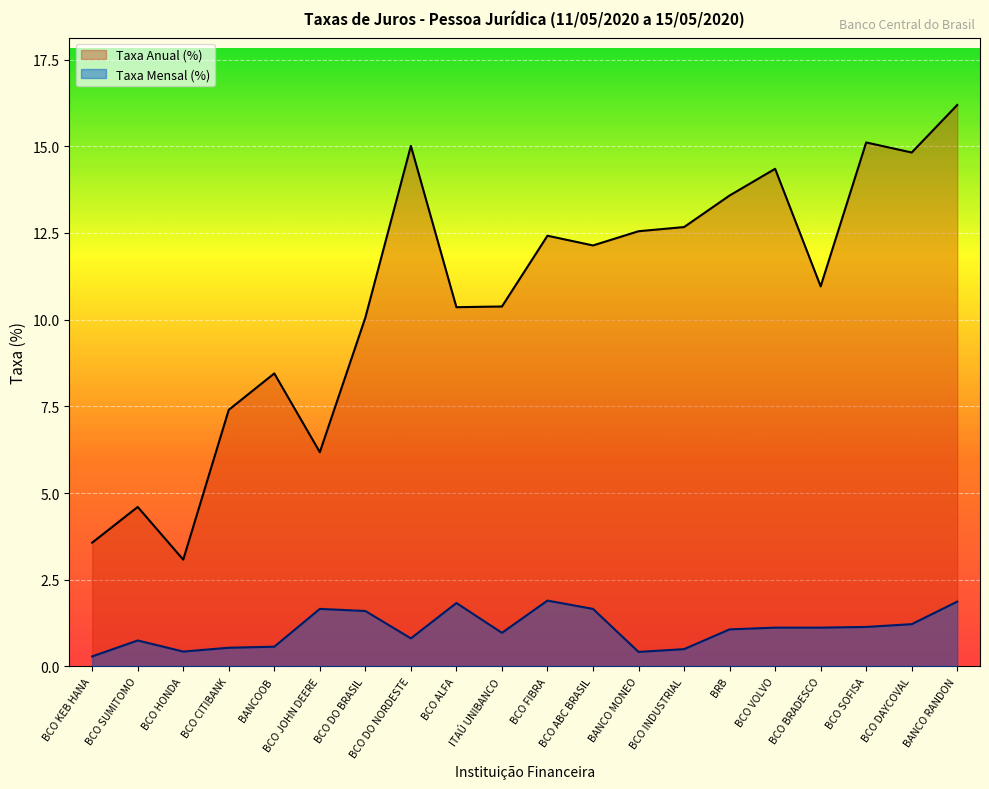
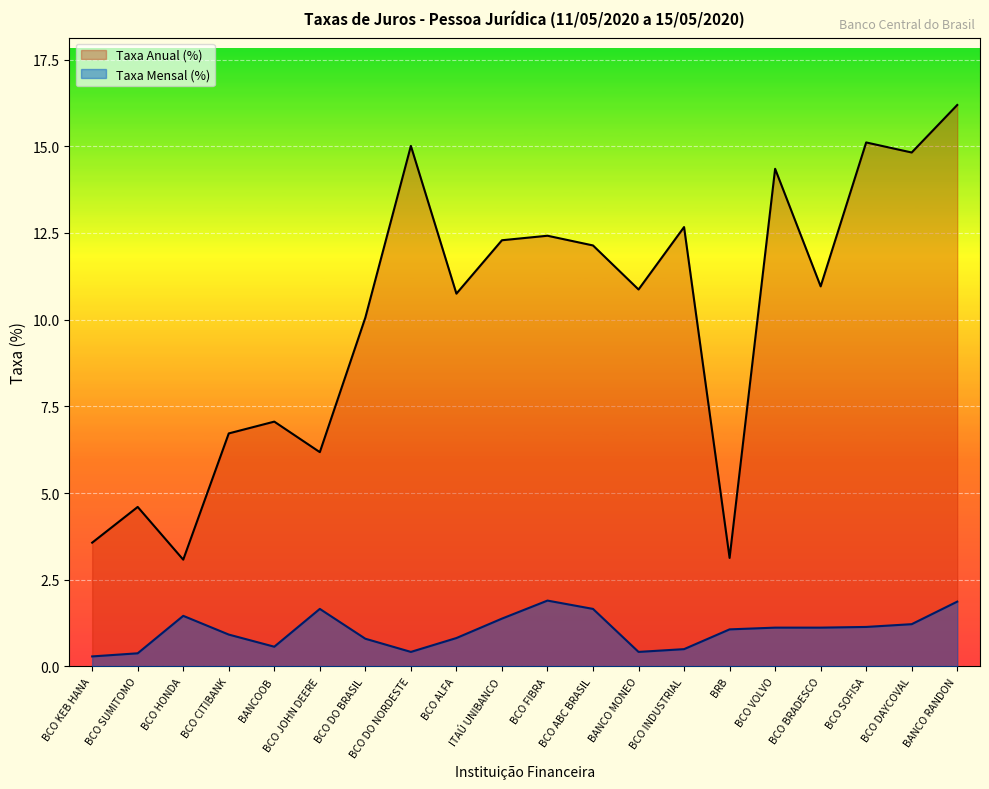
Taxa Mensal (%), BCO SUMITOMO: 0.8 -> 0.4
Taxa Mensal (%), BCO HONDA: 0.4 -> 1.5
Taxa Anual (%), BCO CITIBANK: 7.4 -> 6.7
Taxa Mensal (%), BCO CITIBANK: 0.5 -> 0.9
Taxa Anual (%), BANCOOB: 8.5 -> 7.1
Taxa Mensal (%), BCO DO BRASIL: 1.6 -> 0.8
Taxa Mensal (%), BCO DO NORDESTE: 0.8 -> 0.4
Taxa Anual (%), BCO ALFA: 10.4 -> 10.8
Taxa Mensal (%), BCO ALFA: 1.8 -> 0.8
Taxa Anual (%), ITAÚ UNIBANCO: 10.4 -> 12.3
Taxa Mensal (%), ITAÚ UNIBANCO: 1.0 -> 1.4
Taxa Anual (%), BANCO MONEO: 12.6 -> 10.9
Taxa Anual (%), BRB: 13.6 -> 3.1
